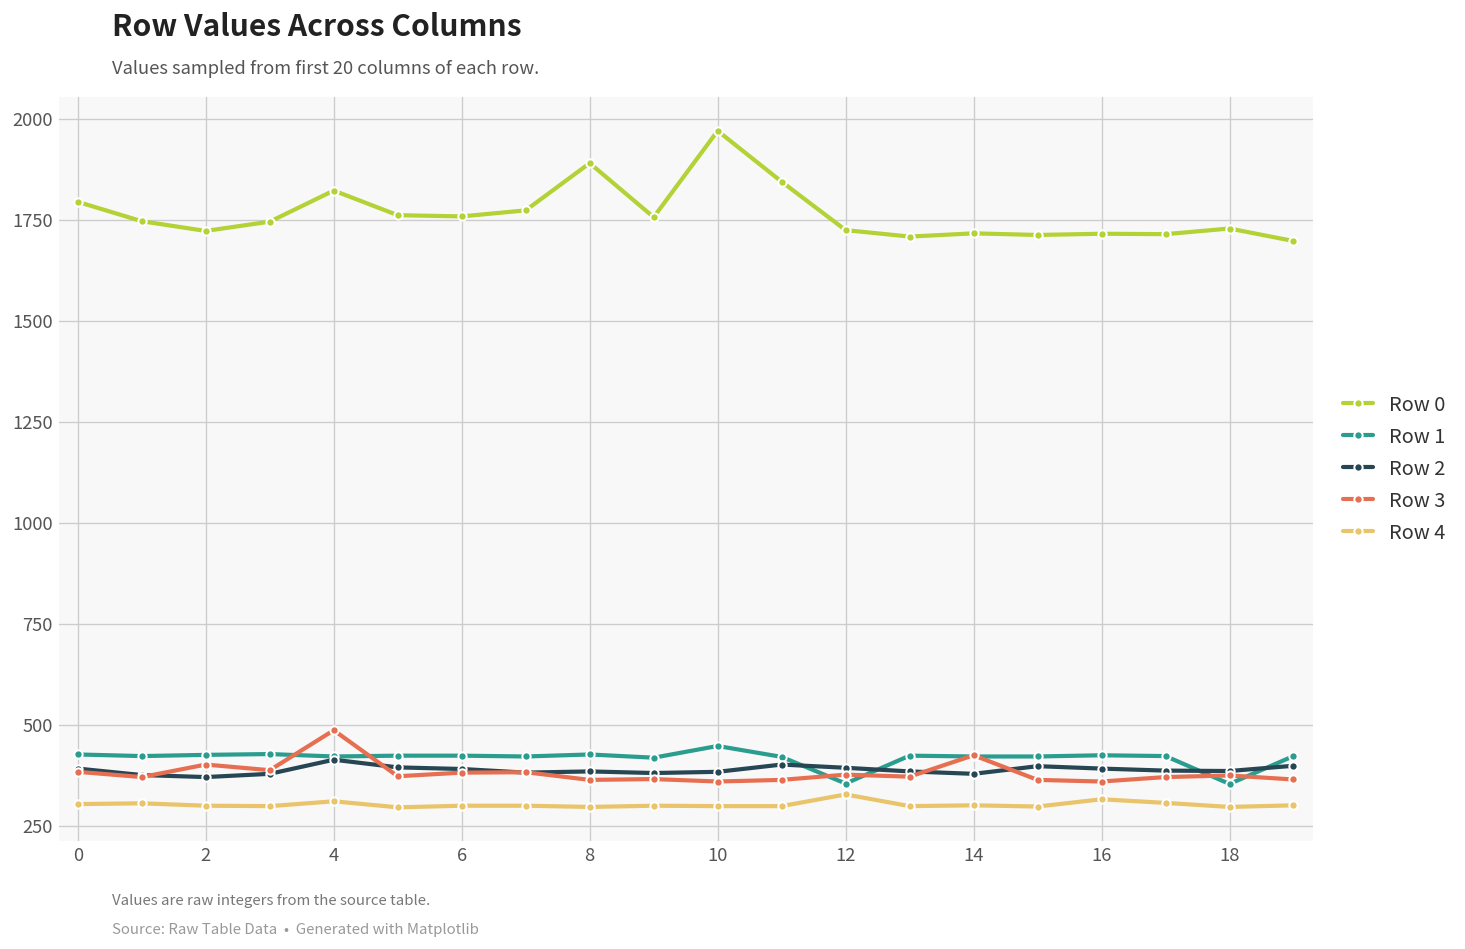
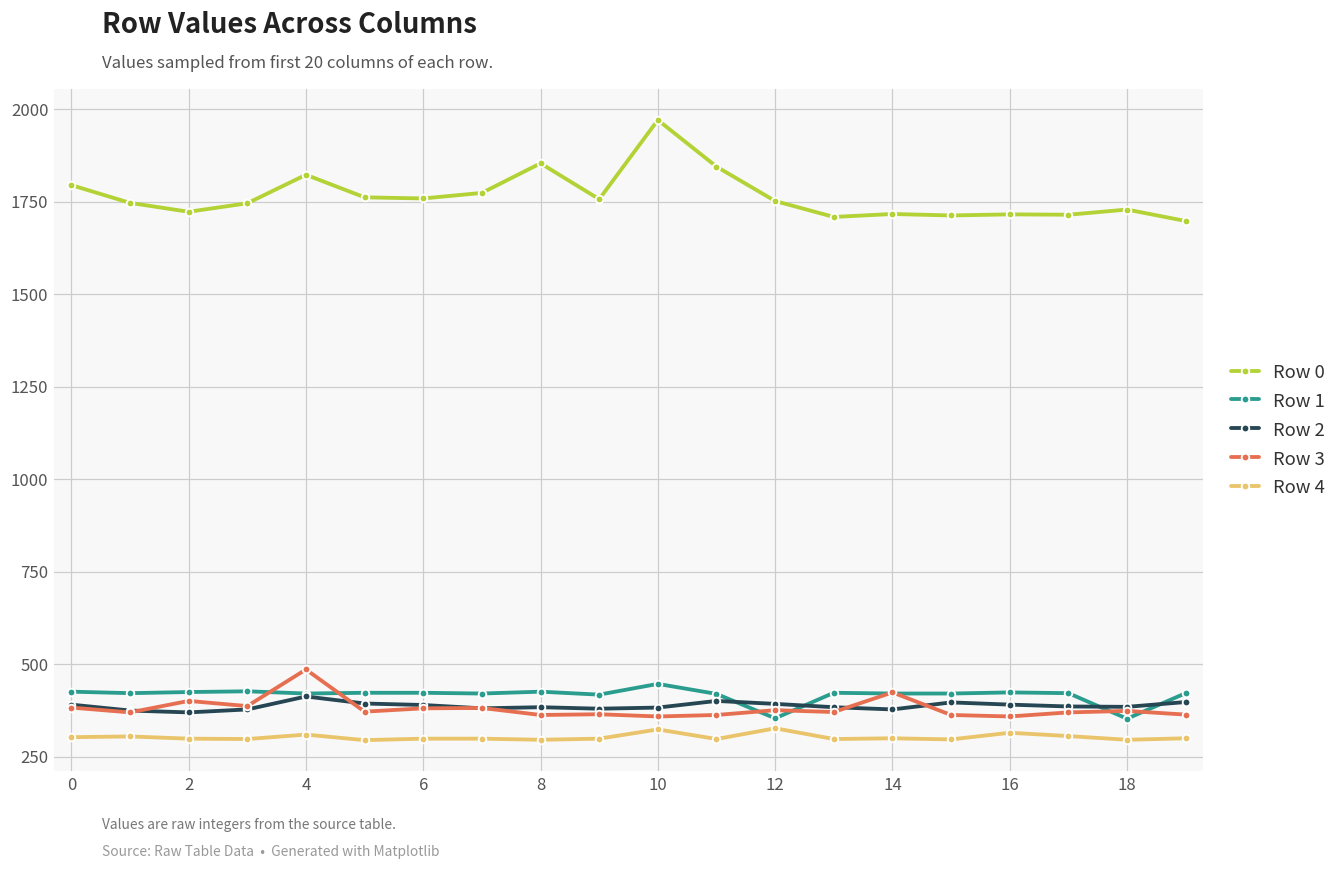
Row 0, 8: 1890 -> 1850
Row 4, 10: 300 -> 320
Row 0, 12: 1730 -> 1750
